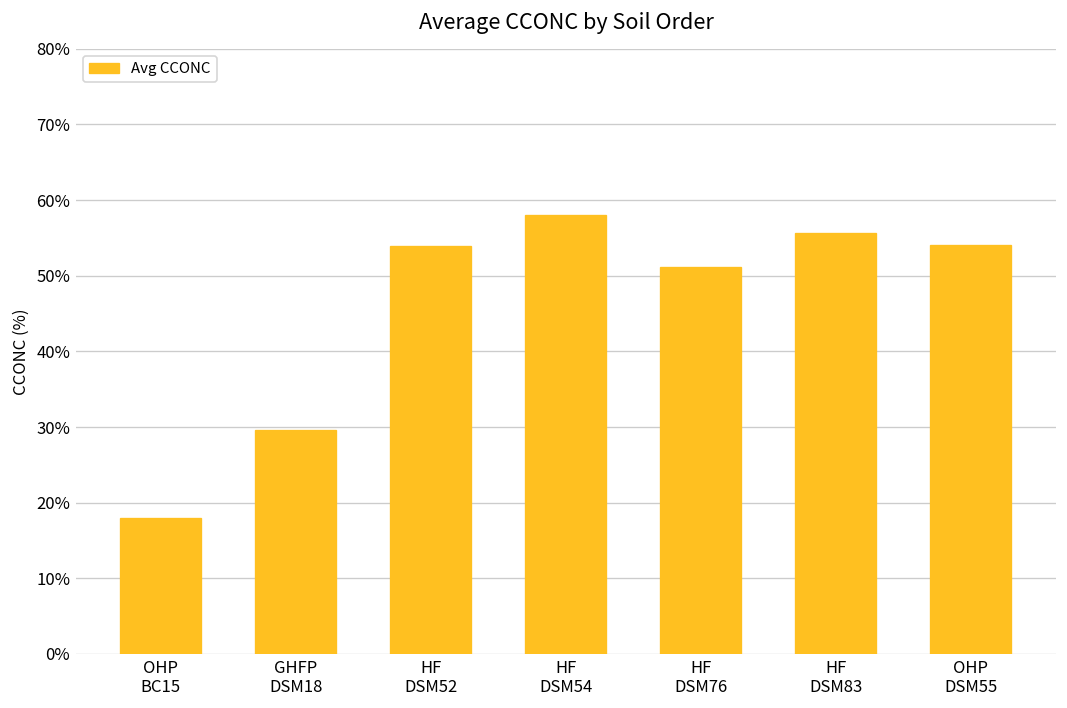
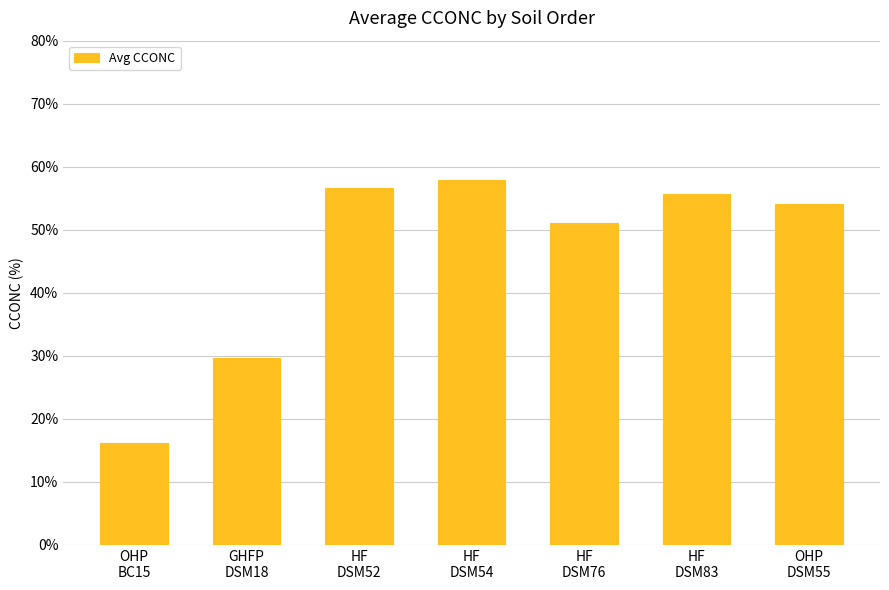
OHP BC15: 18% -> 16%
HF DSM52: 54% -> 57%
